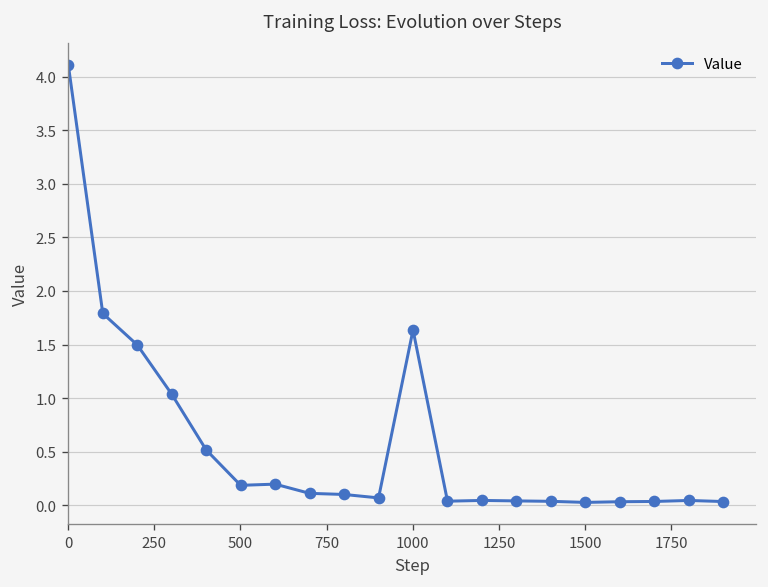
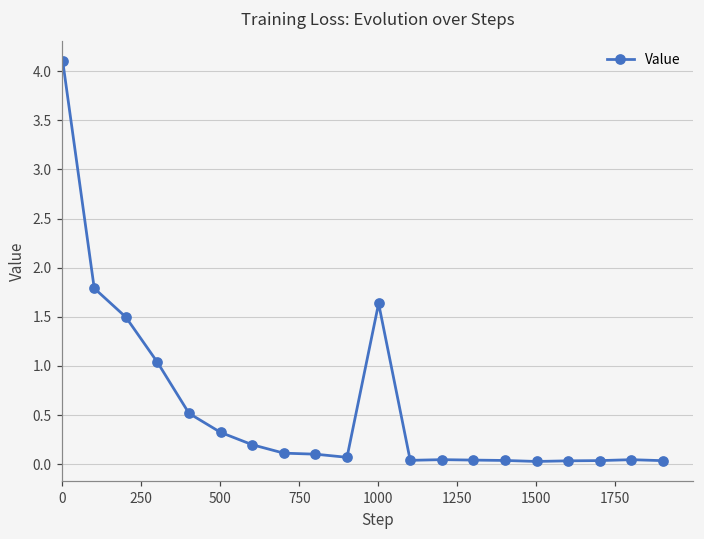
500: 0.2 -> 0.3
